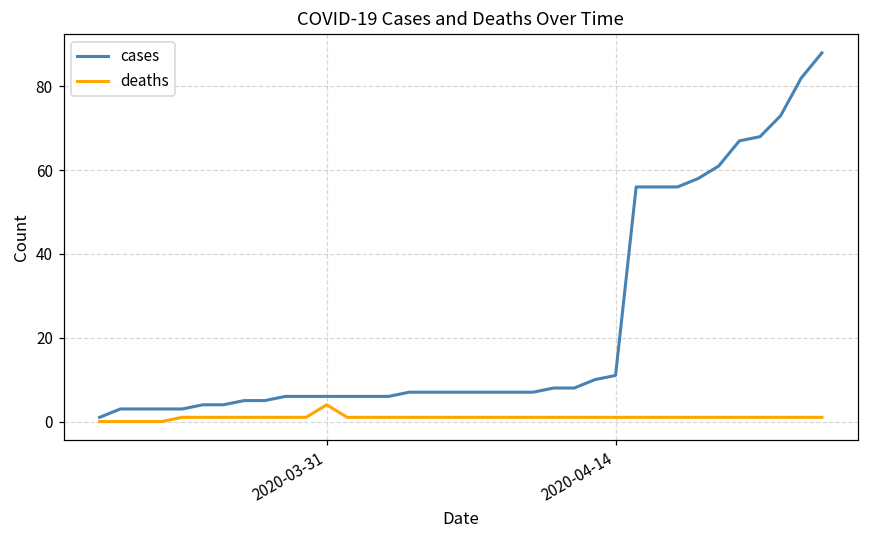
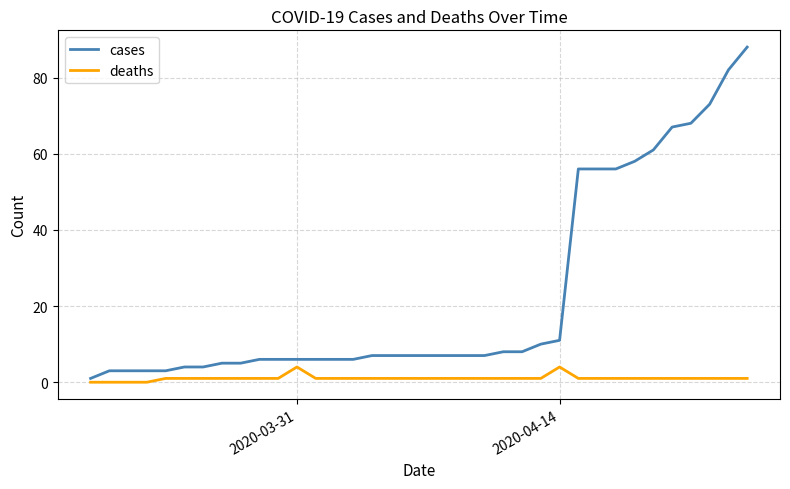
deaths, 2020-04-14: 1 -> 4
